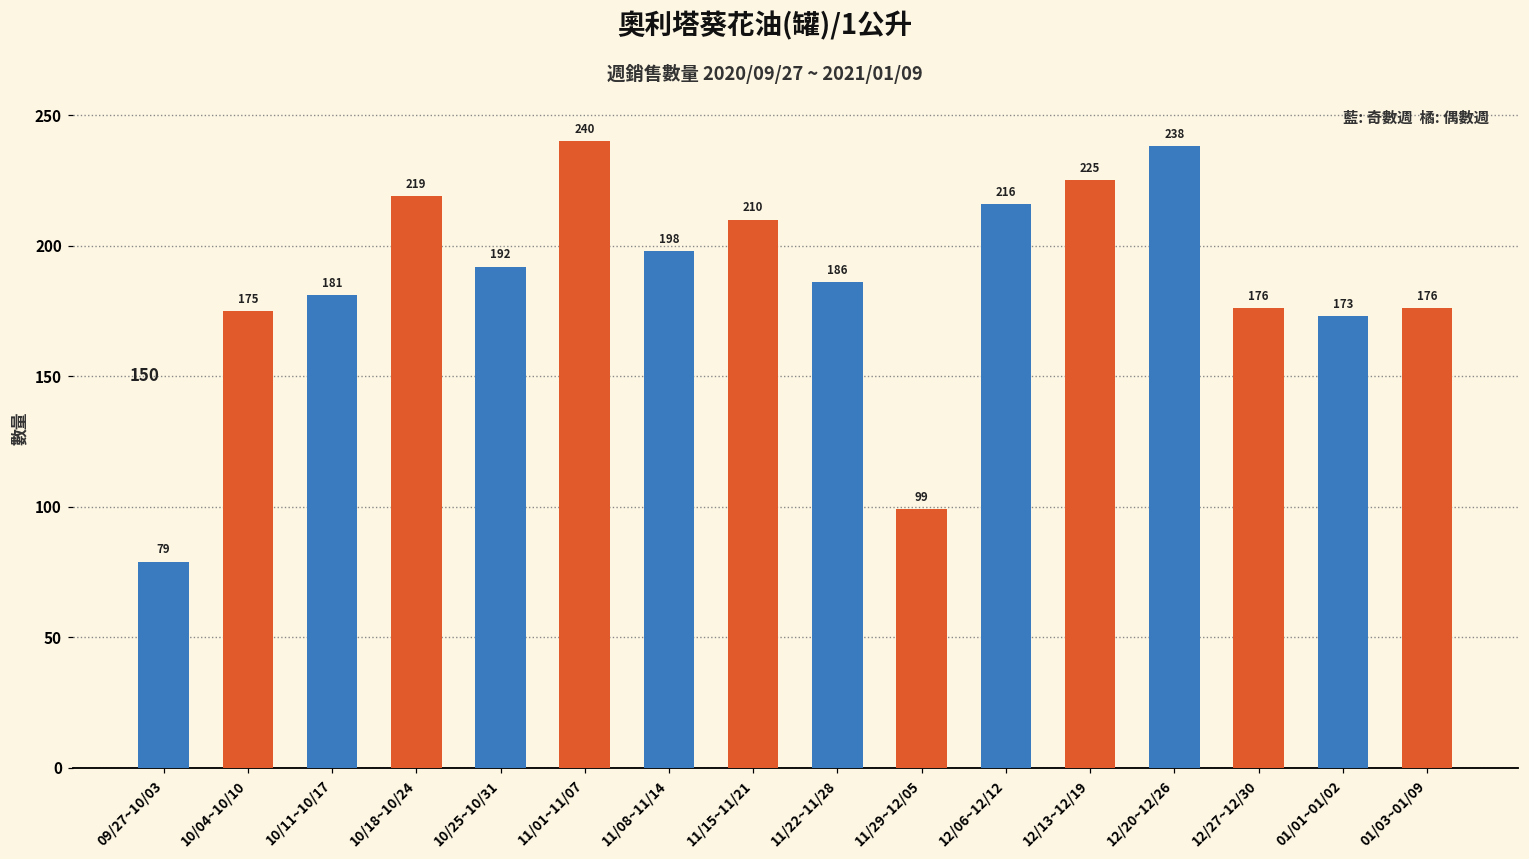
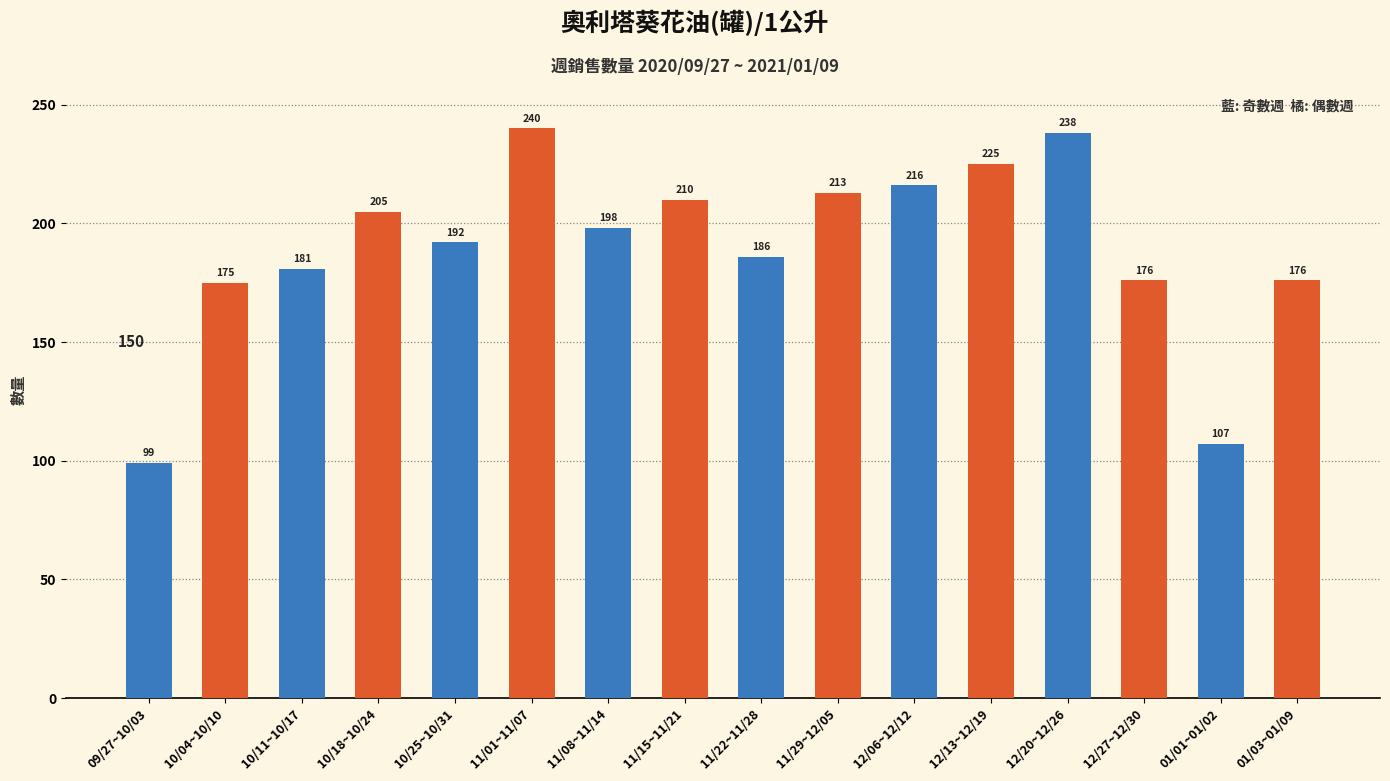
09/27~10/03: 79 -> 99
10/18~10/24: 219 -> 205
11/29~12/05: 99 -> 213
01/01~01/02: 173 -> 107
